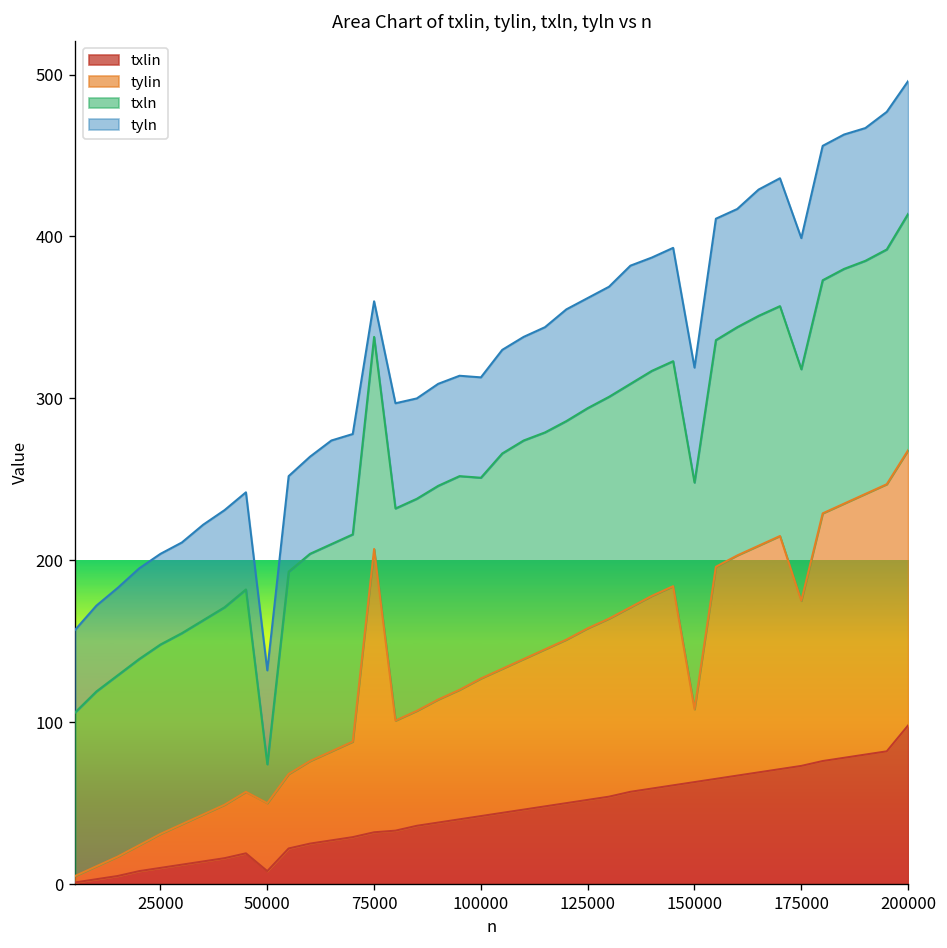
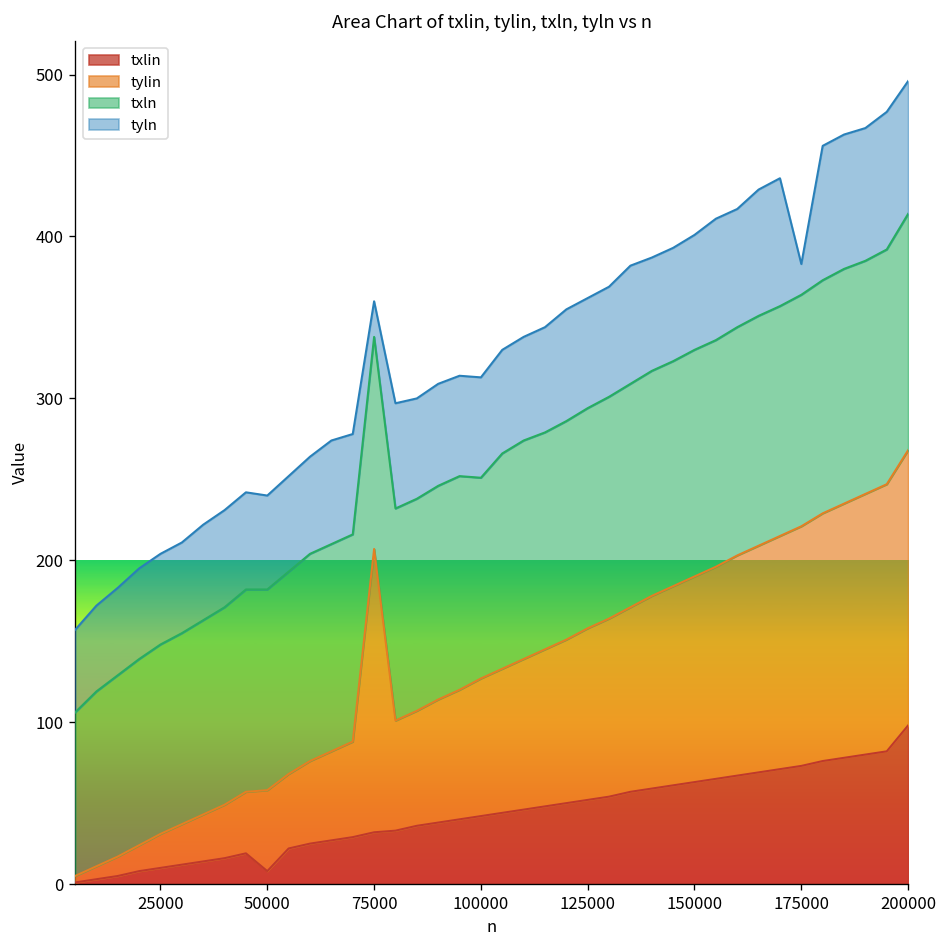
tylin, 50000: 42 -> 50
txln, 50000: 24 -> 124
tylin, 150000: 45 -> 127
tylin, 175000: 102 -> 148
tyln, 175000: 81 -> 19
